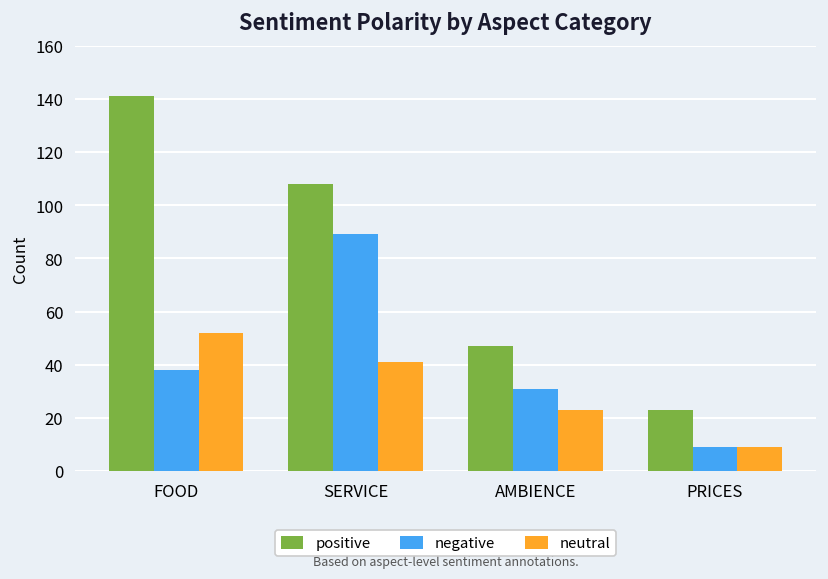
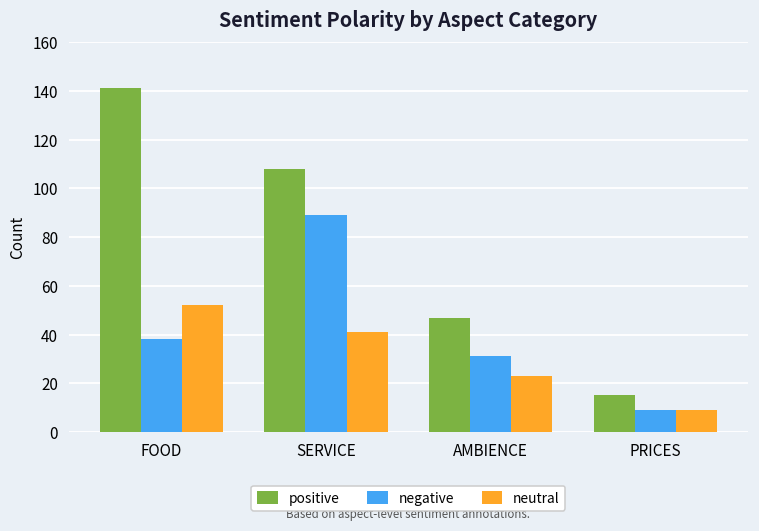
positive, PRICES: 23 -> 15
